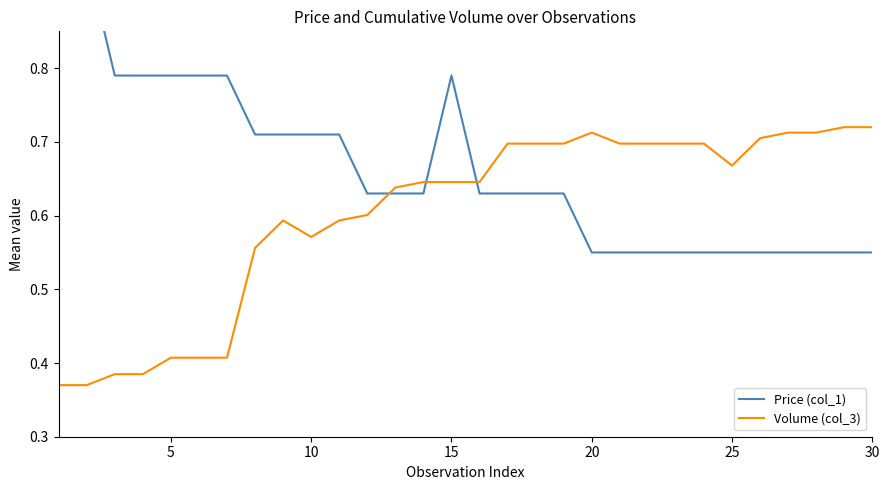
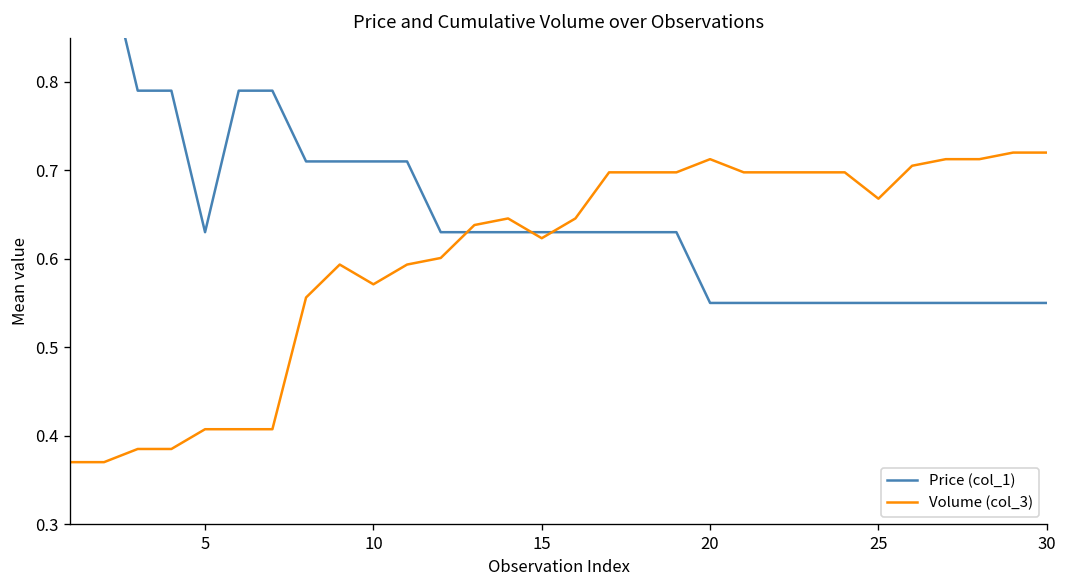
Price (col_1), 5: 0.79 -> 0.63
Price (col_1), 15: 0.79 -> 0.63
Volume (col_3), 15: 0.65 -> 0.62
